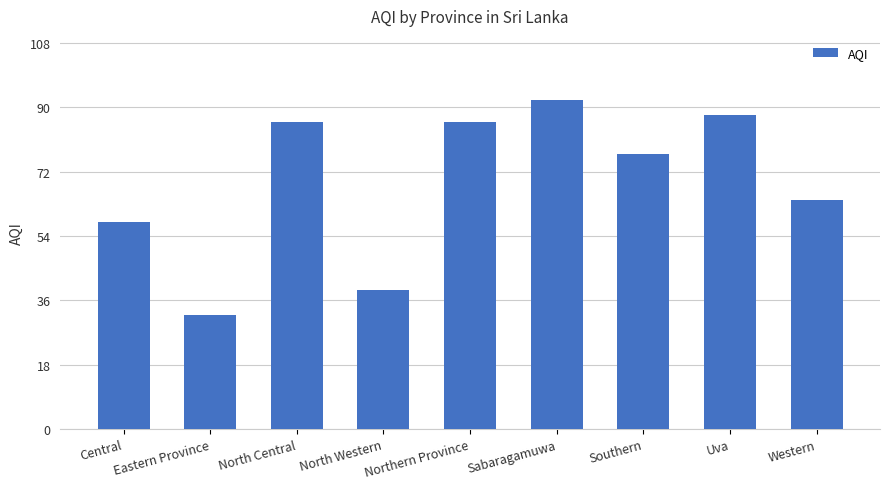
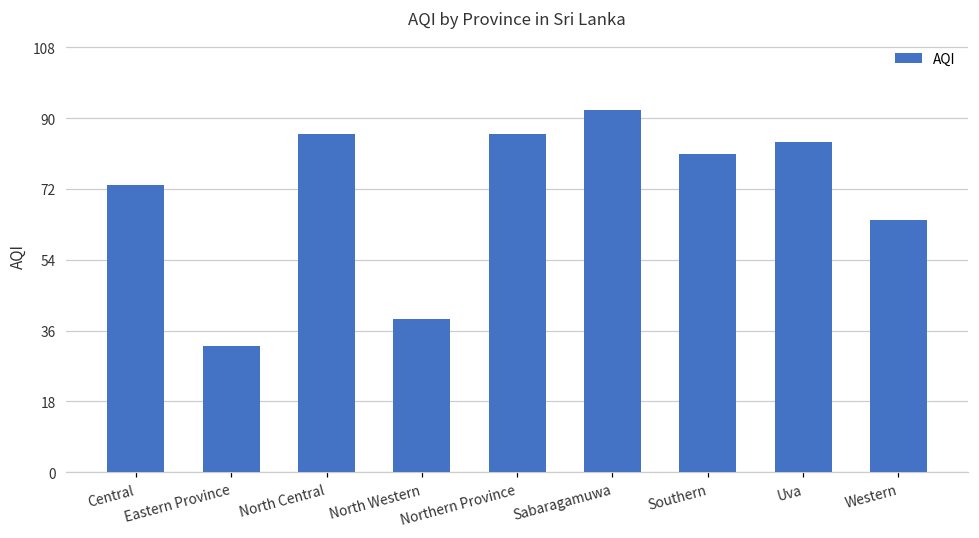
Central: 58 -> 73
Southern: 77 -> 81
Uva: 88 -> 84
